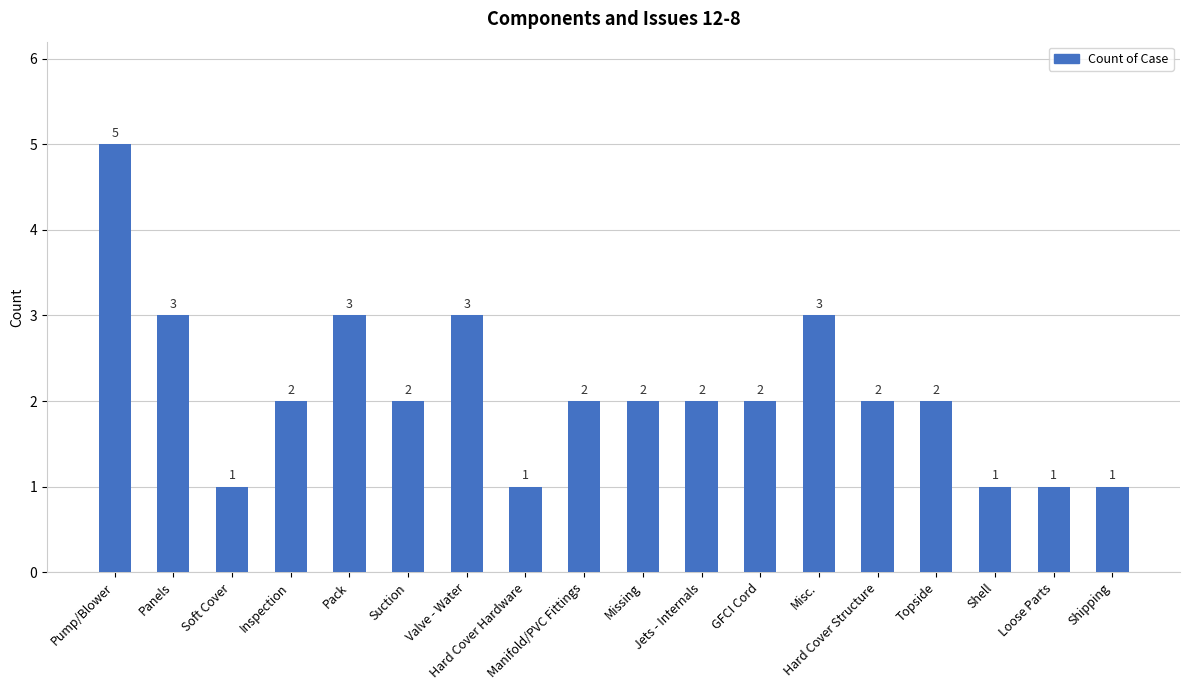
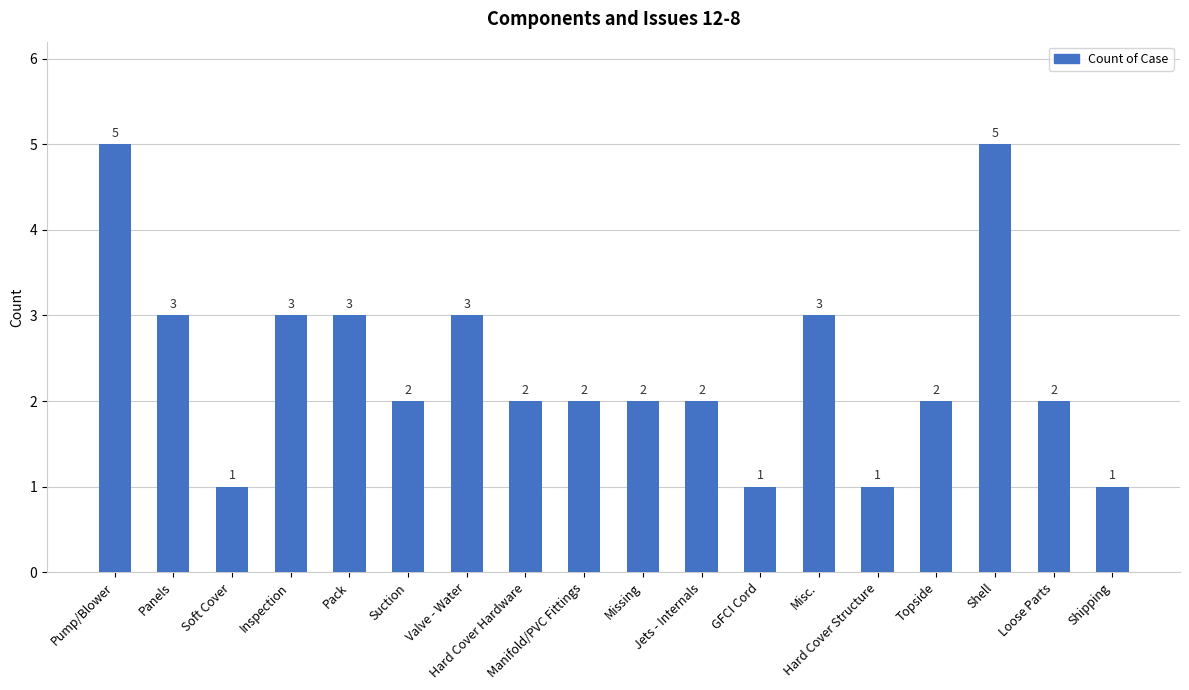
Inspection: 2 -> 3
Hard Cover Hardware: 1 -> 2
GFCI Cord: 2 -> 1
Hard Cover Structure: 2 -> 1
Shell: 1 -> 5
Loose Parts: 1 -> 2
